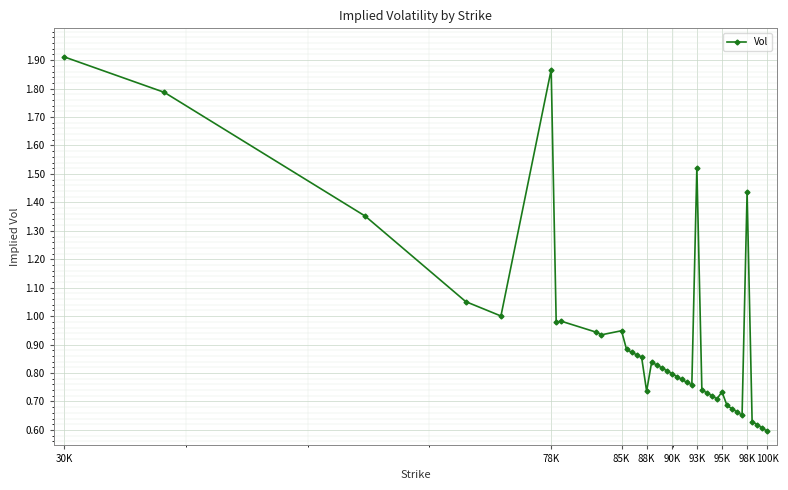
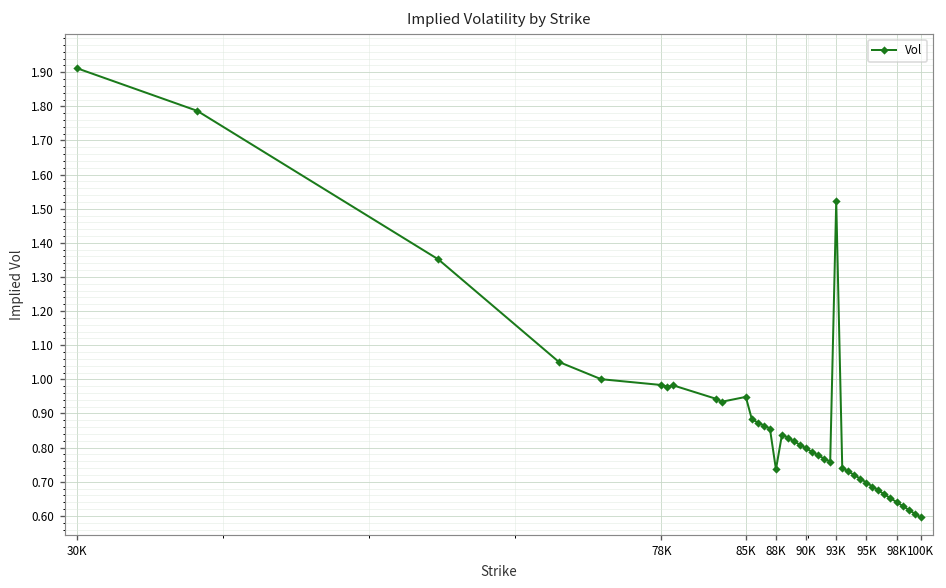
78K: 1.87 -> 0.98
95K: 0.73 -> 0.70
98K: 1.44 -> 0.64
